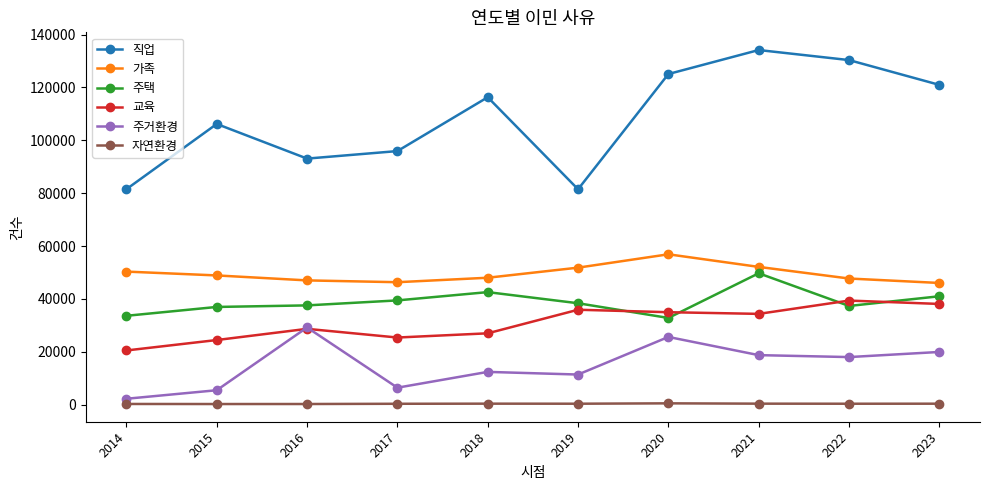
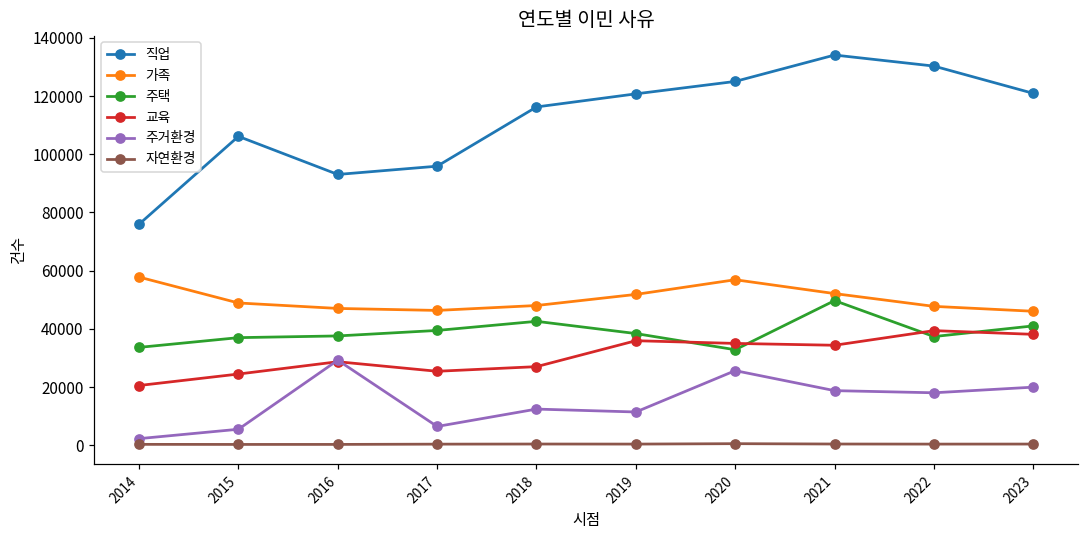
직업, 2014: 82000 -> 76000
가족, 2014: 50000 -> 58000
직업, 2019: 81000 -> 121000
